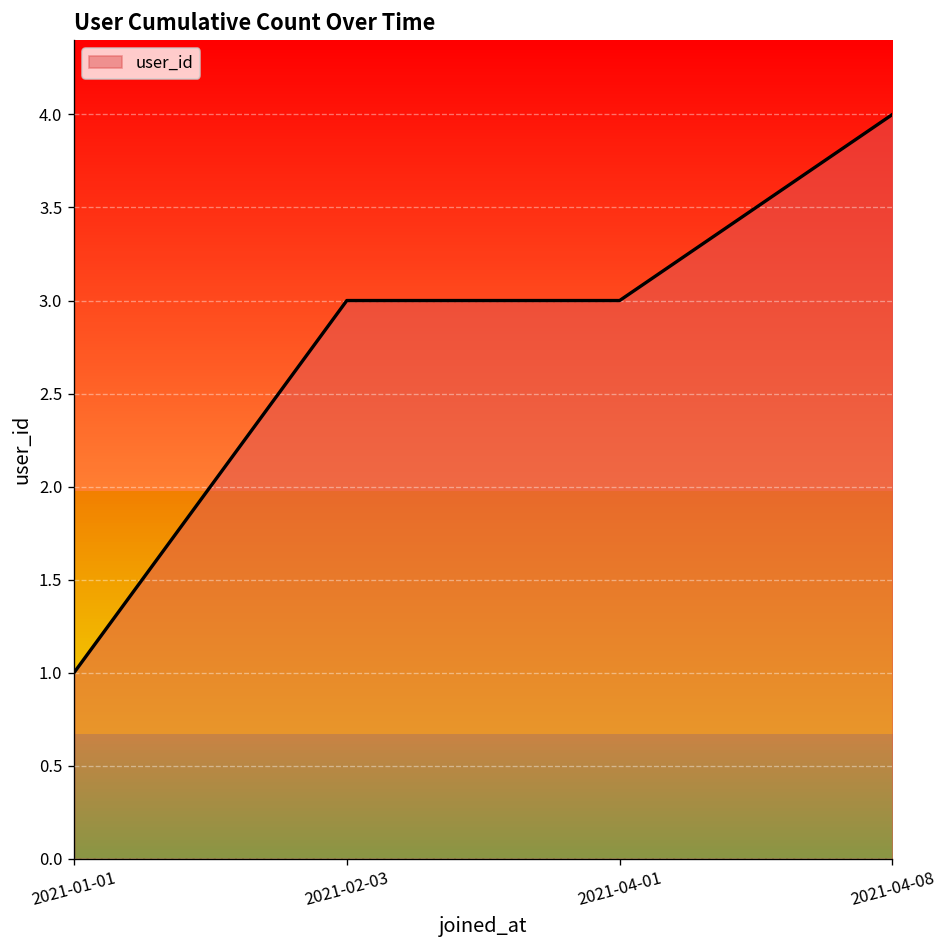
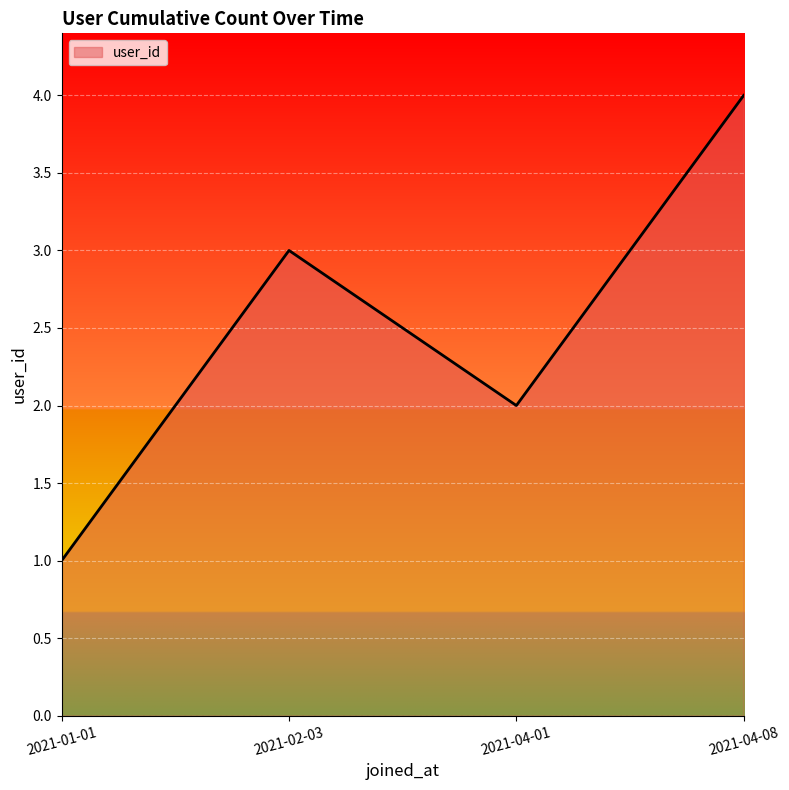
2021-04-01: 3 -> 2
